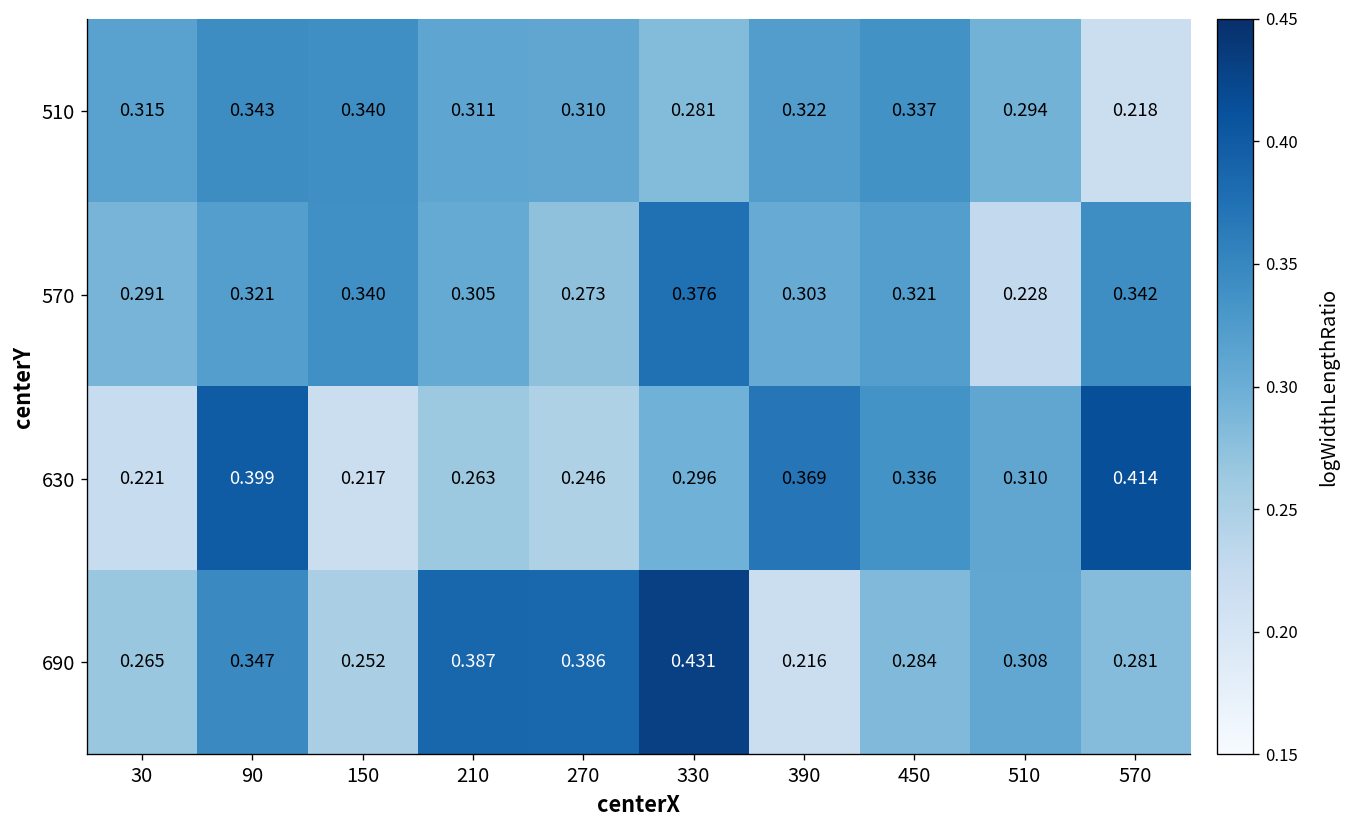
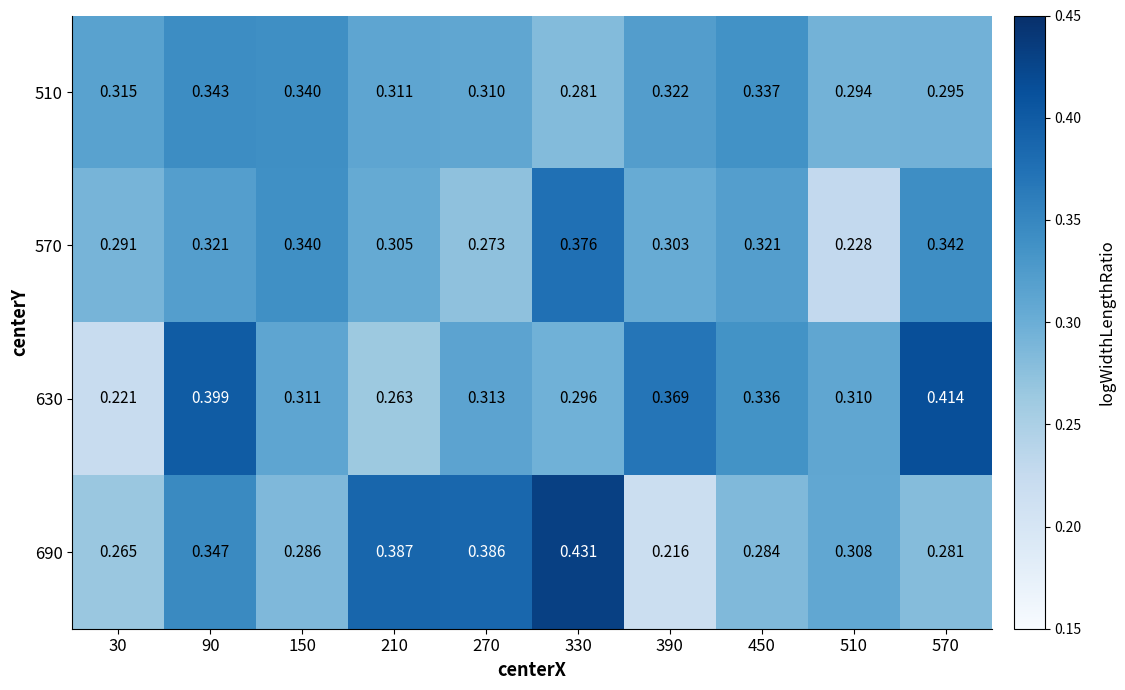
510, 570: 0.218 -> 0.295
630, 150: 0.217 -> 0.311
630, 270: 0.246 -> 0.313
690, 150: 0.252 -> 0.286
